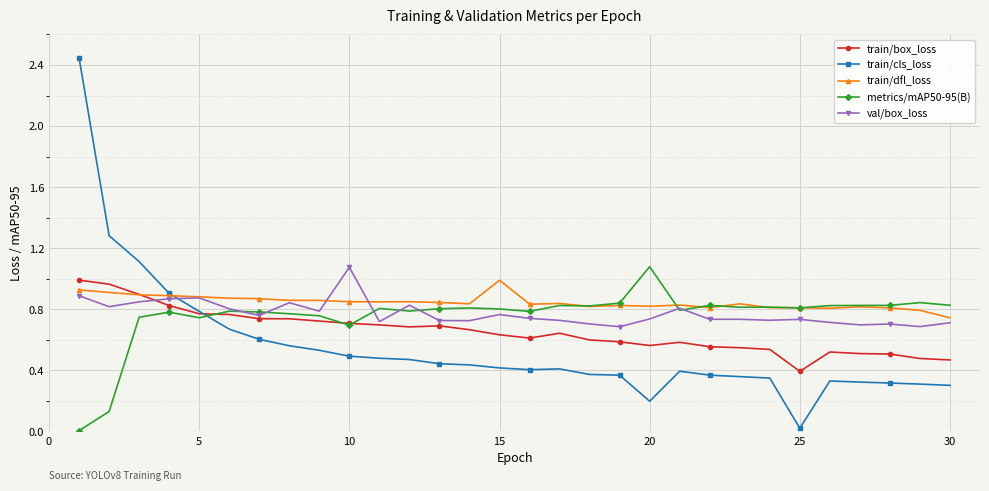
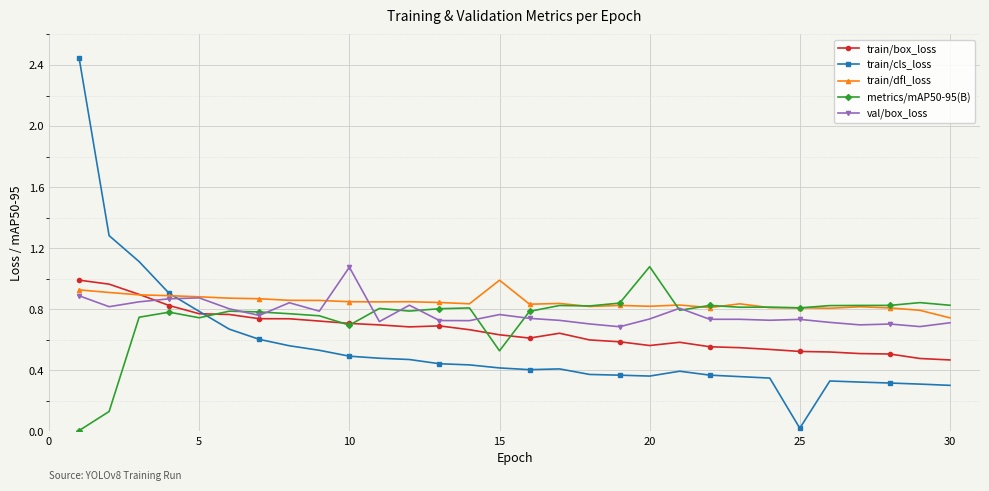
metrics/mAP50-95(B), 15: 0.80 -> 0.53
train/cls_loss, 20: 0.20 -> 0.36
train/box_loss, 25: 0.39 -> 0.52
